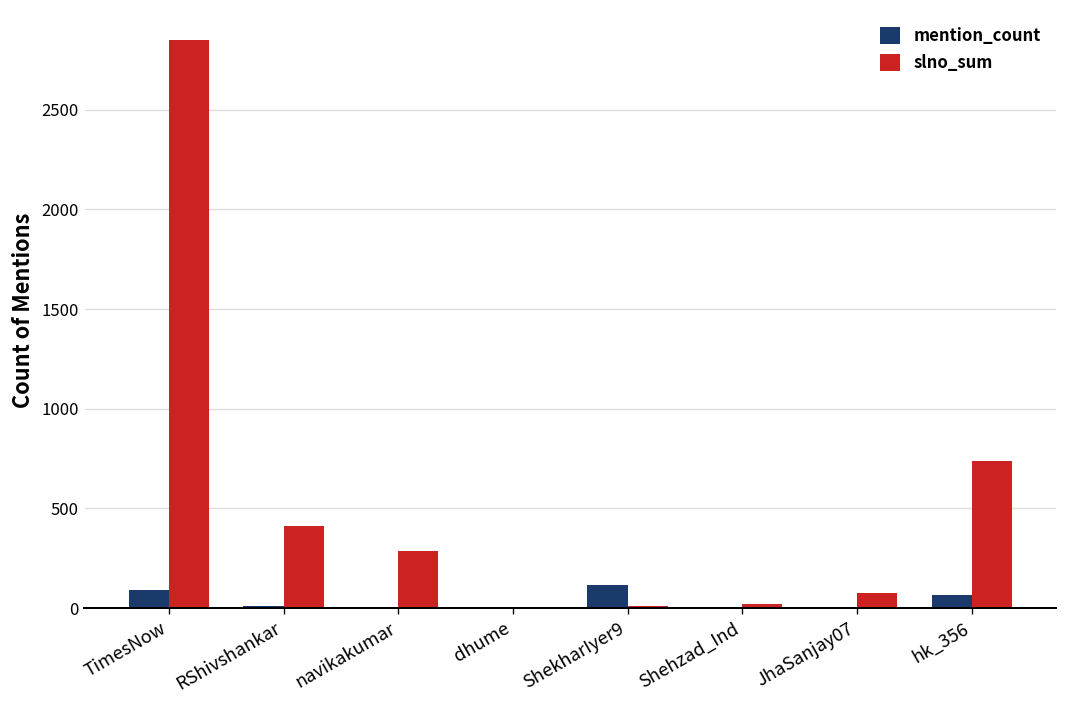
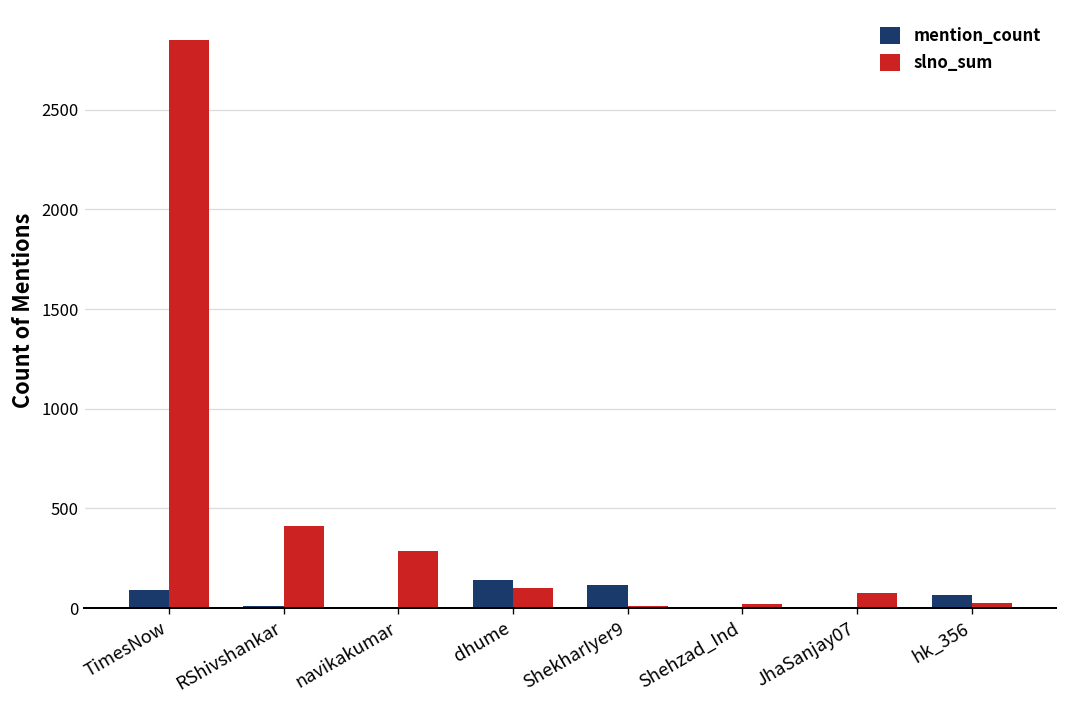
mention_count, dhume: 0 -> 140
slno_sum, dhume: 10 -> 100
slno_sum, hk_356: 740 -> 30
